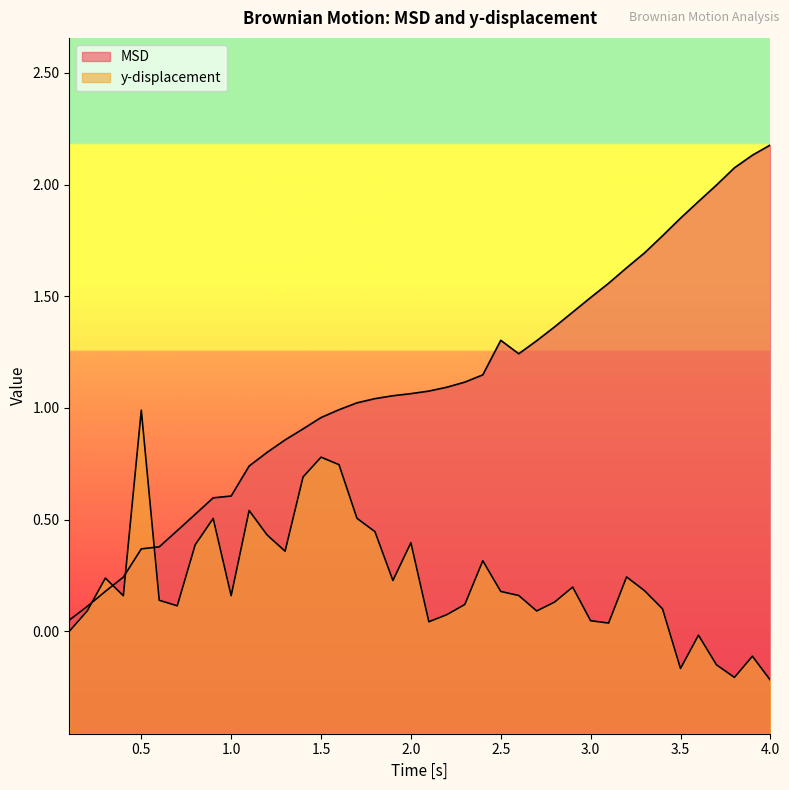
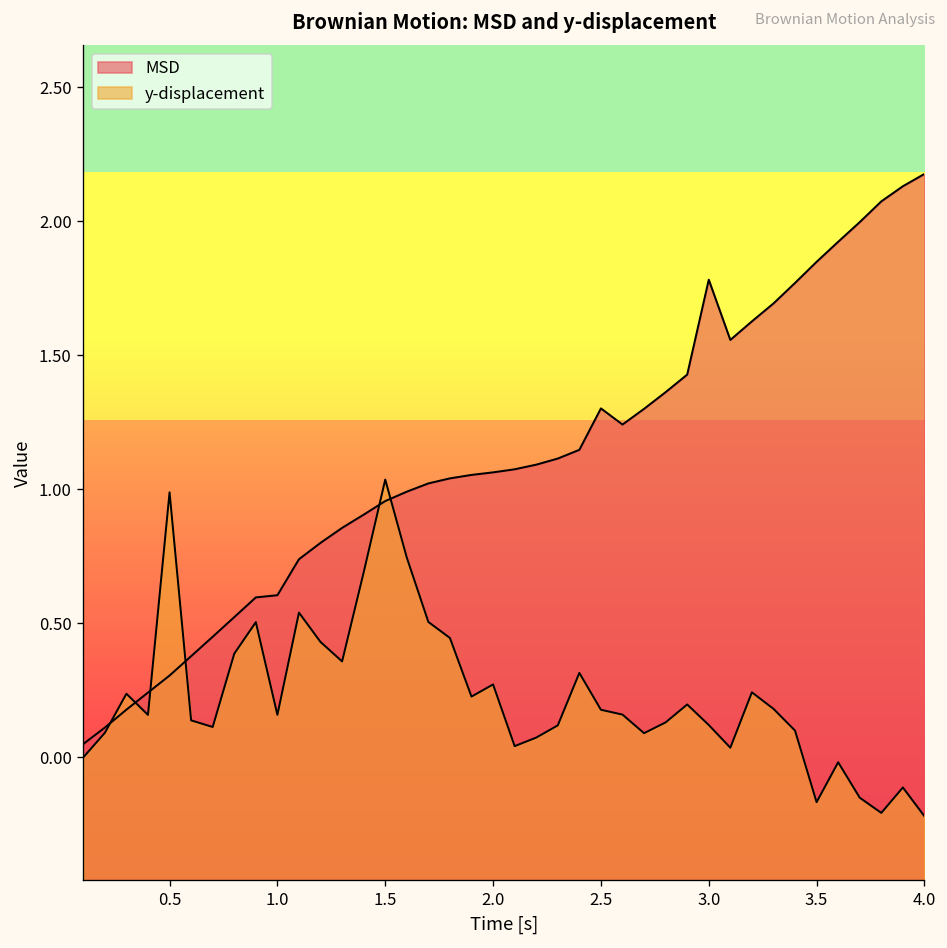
MSD, 0.5: 0.37 -> 0.31
y-displacement, 1.5: 0.78 -> 1.04
y-displacement, 2.0: 0.40 -> 0.27
MSD, 3.0: 1.49 -> 1.78
y-displacement, 3.0: 0.05 -> 0.12
